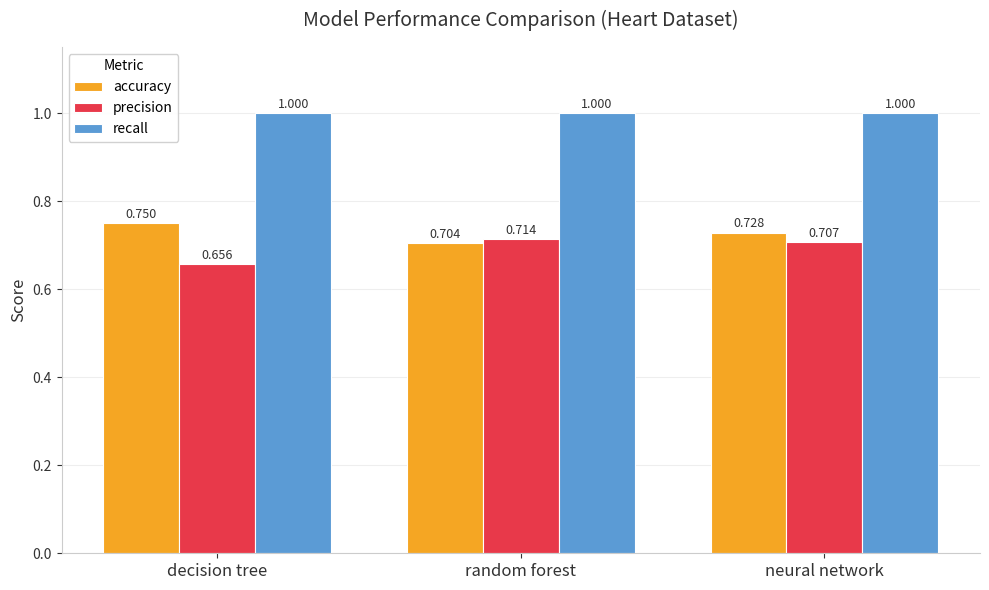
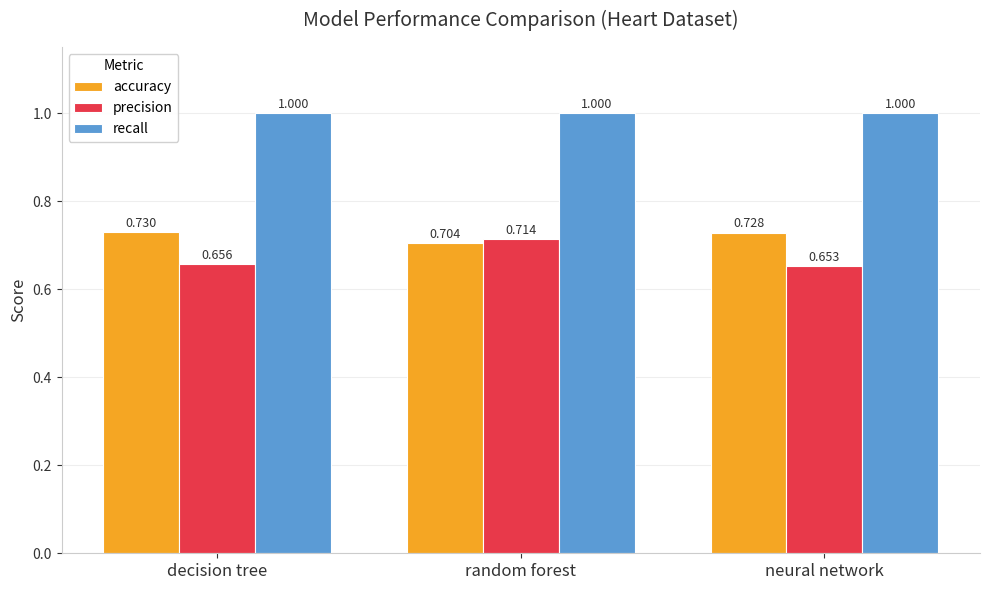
accuracy, decision tree: 0.750 -> 0.730
precision, neural network: 0.707 -> 0.653
